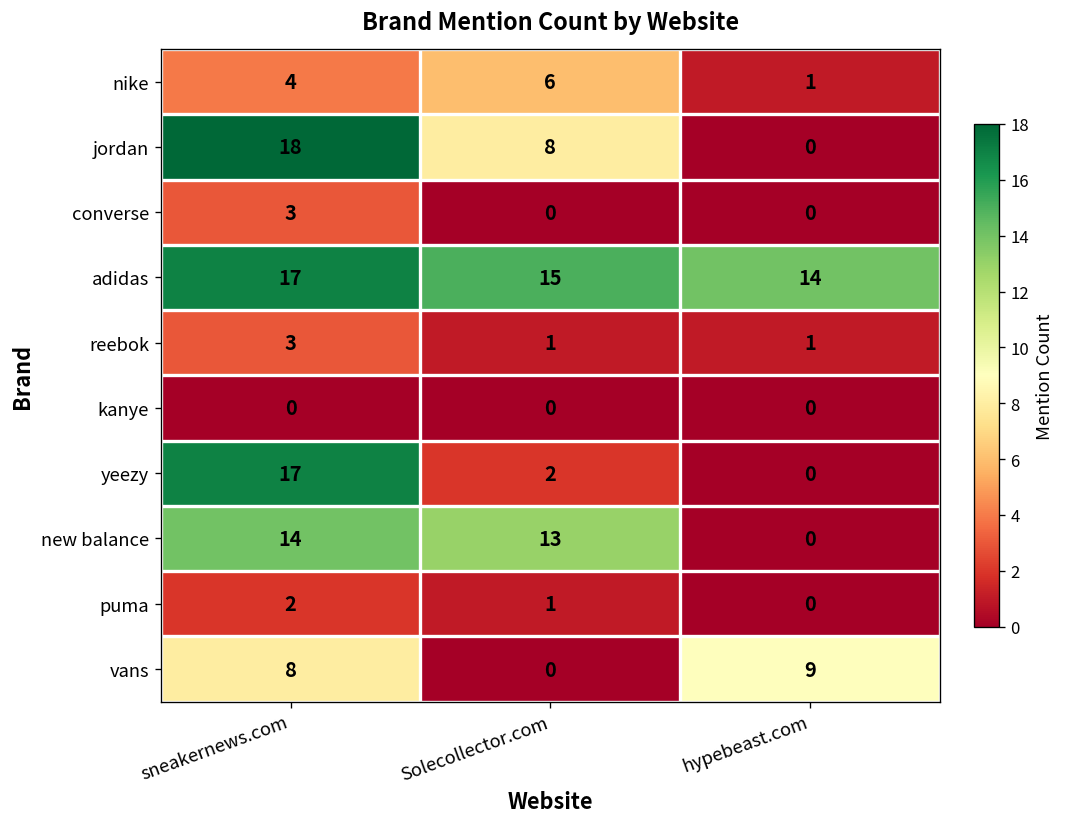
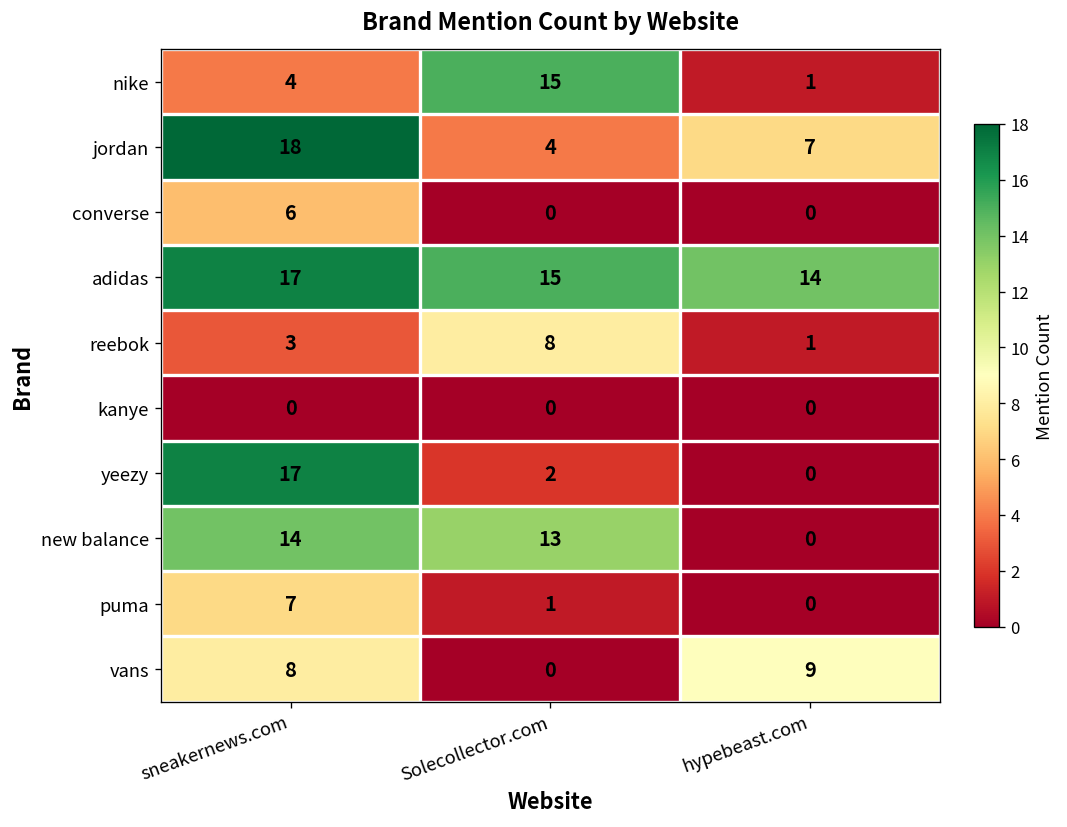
nike, Solecollector.com: 6 -> 15
jordan, Solecollector.com: 8 -> 4
jordan, hypebeast.com: 0 -> 7
converse, sneakernews.com: 3 -> 6
reebok, Solecollector.com: 1 -> 8
puma, sneakernews.com: 2 -> 7
